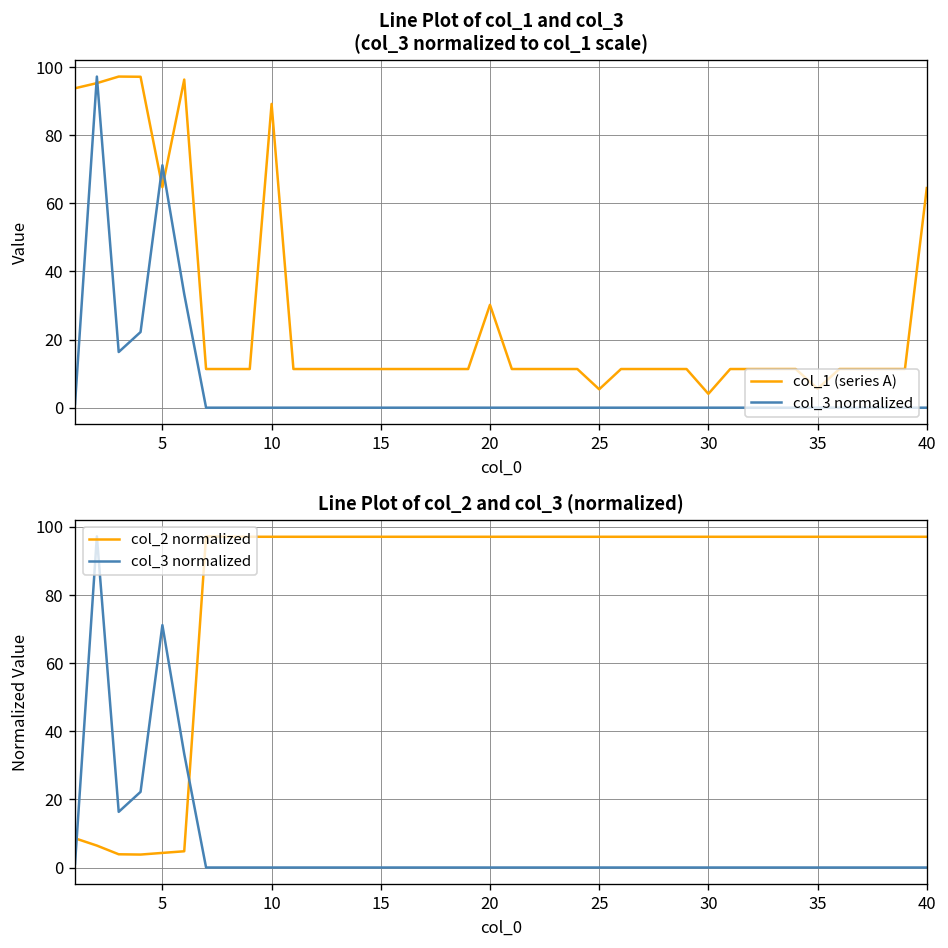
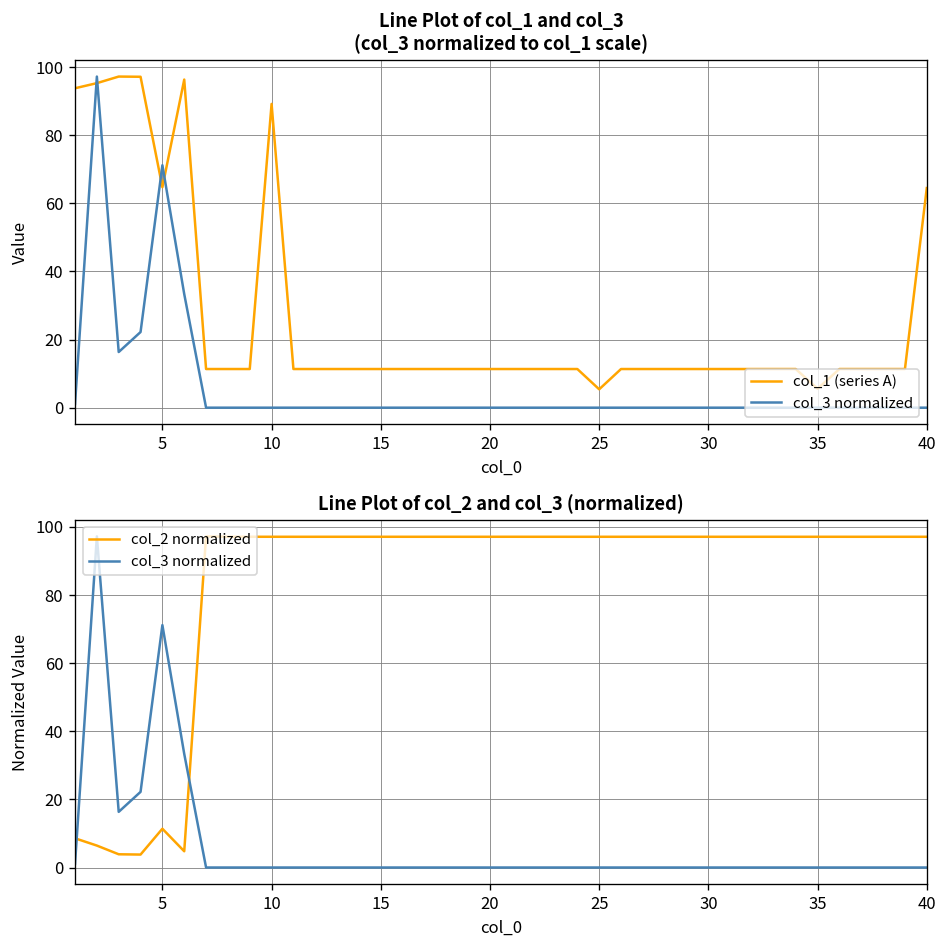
Line Plot of col_1 and col_3 (col_3 normalized to col_1 scale), col_1 (series A), 20: 30 -> 11
Line Plot of col_1 and col_3 (col_3 normalized to col_1 scale), col_1 (series A), 30: 4 -> 11
Line Plot of col_2 and col_3 (normalized), col_2 normalized, 5: 4 -> 11
